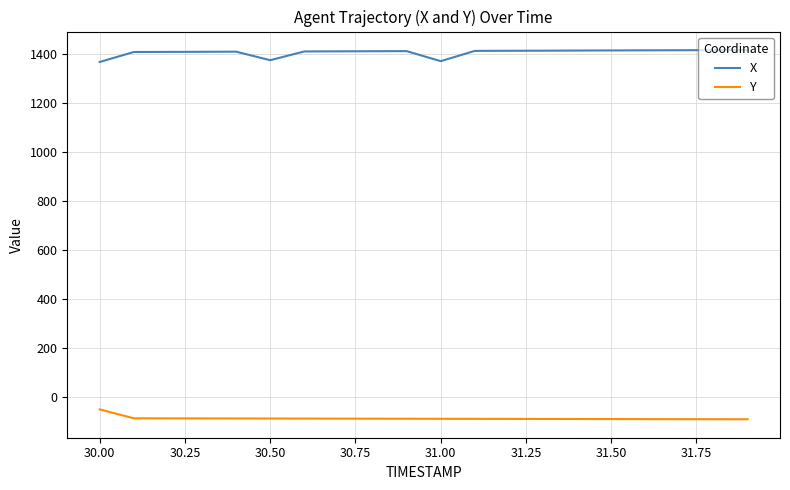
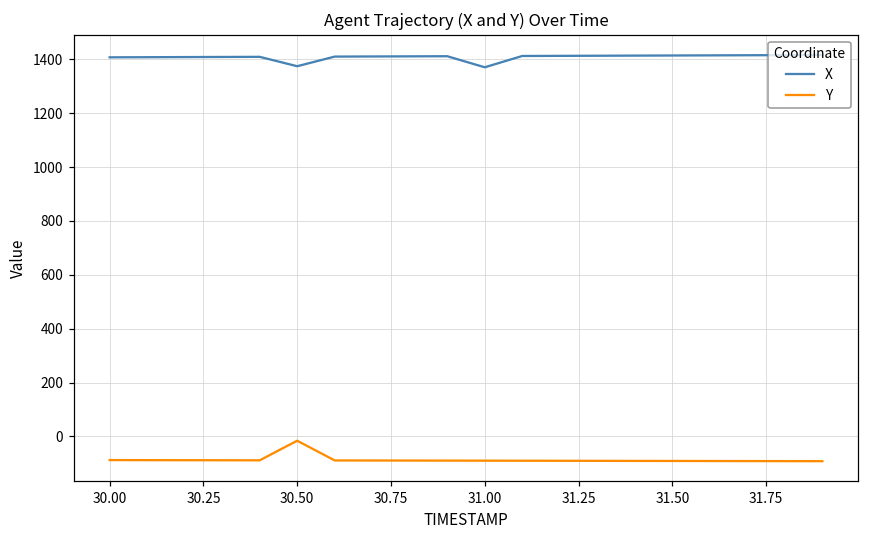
X, 30.00: 1370 -> 1410
Y, 30.00: -50 -> -90
Y, 30.50: -90 -> -20
